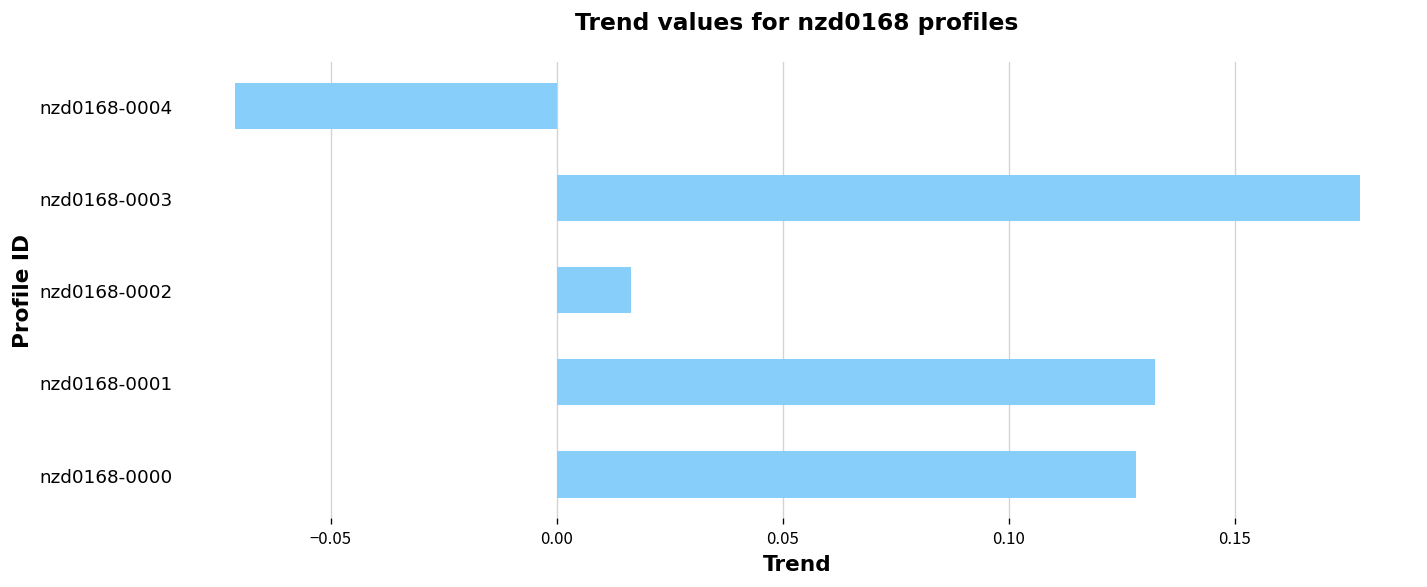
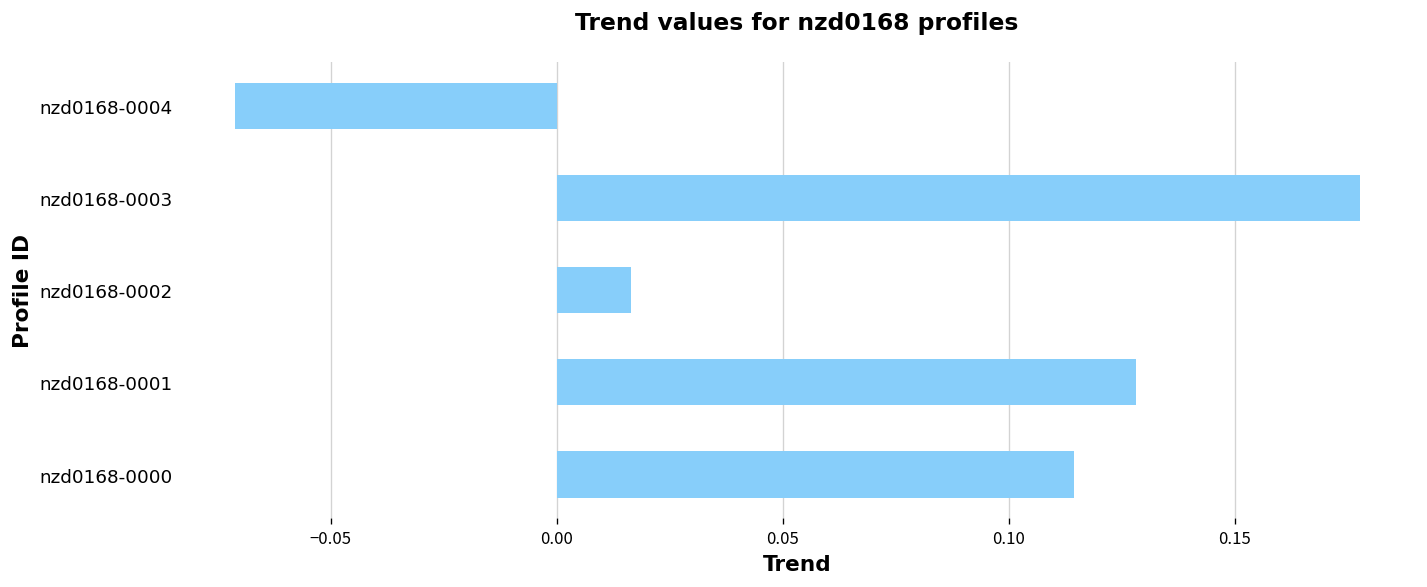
nzd0168-0001: 0.132 -> 0.128
nzd0168-0000: 0.128 -> 0.114
